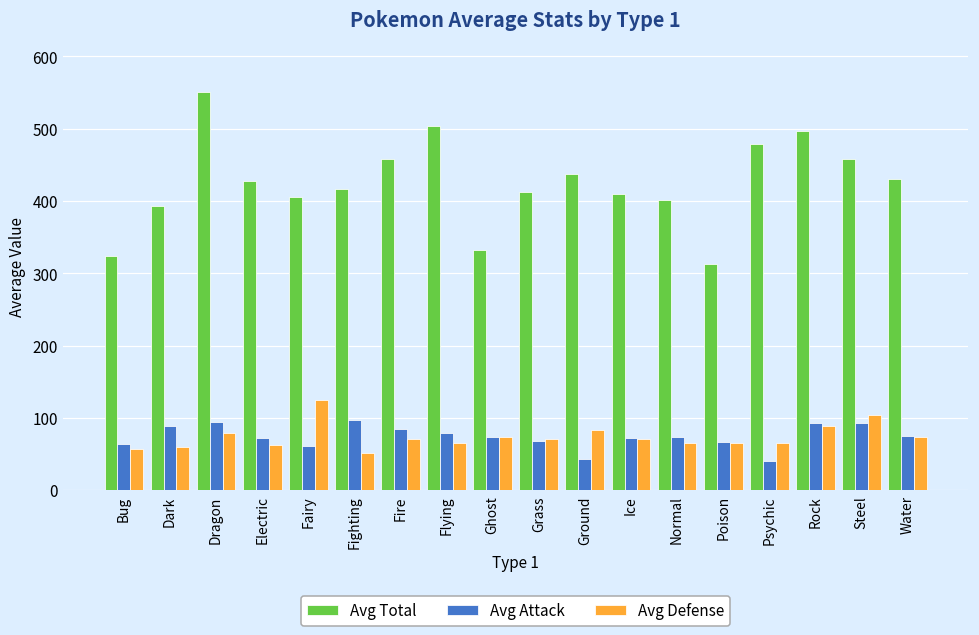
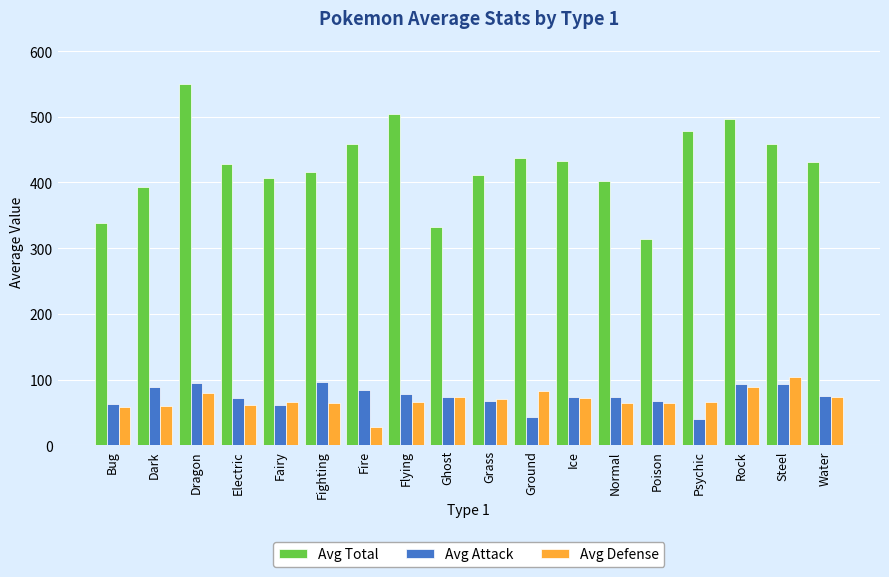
Avg Total, Bug: 320 -> 340
Avg Defense, Fairy: 120 -> 70
Avg Defense, Fighting: 50 -> 60
Avg Defense, Fire: 70 -> 30
Avg Total, Ice: 410 -> 430
